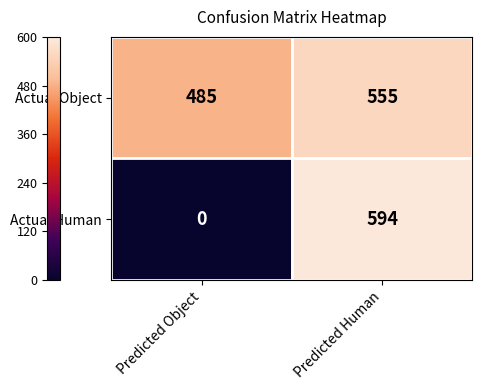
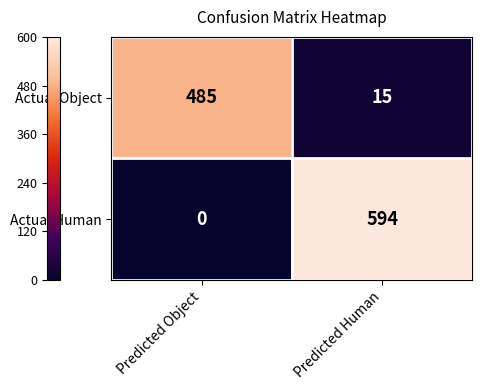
Actual Object, Predicted Human: 555 -> 15
